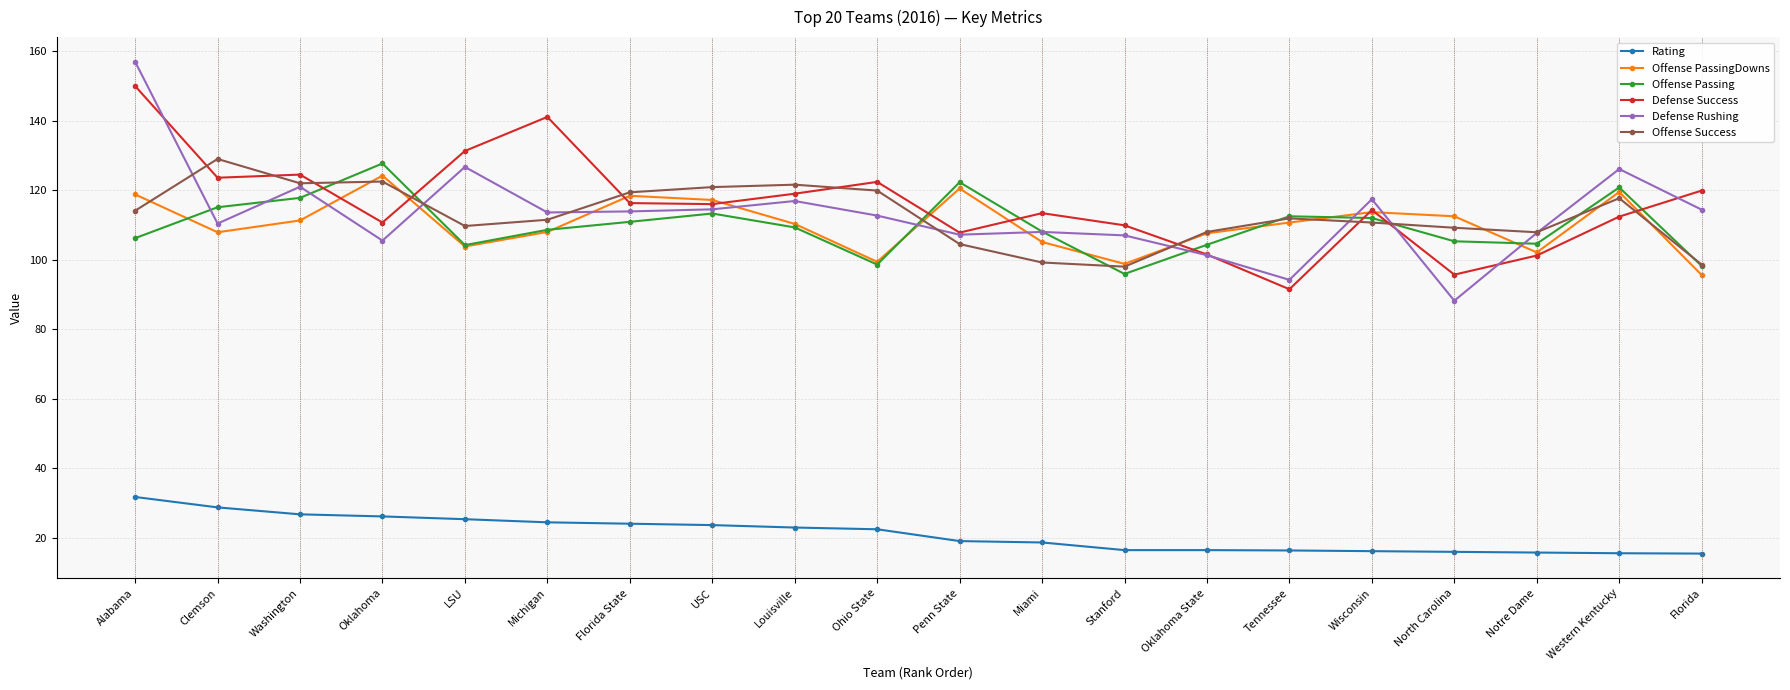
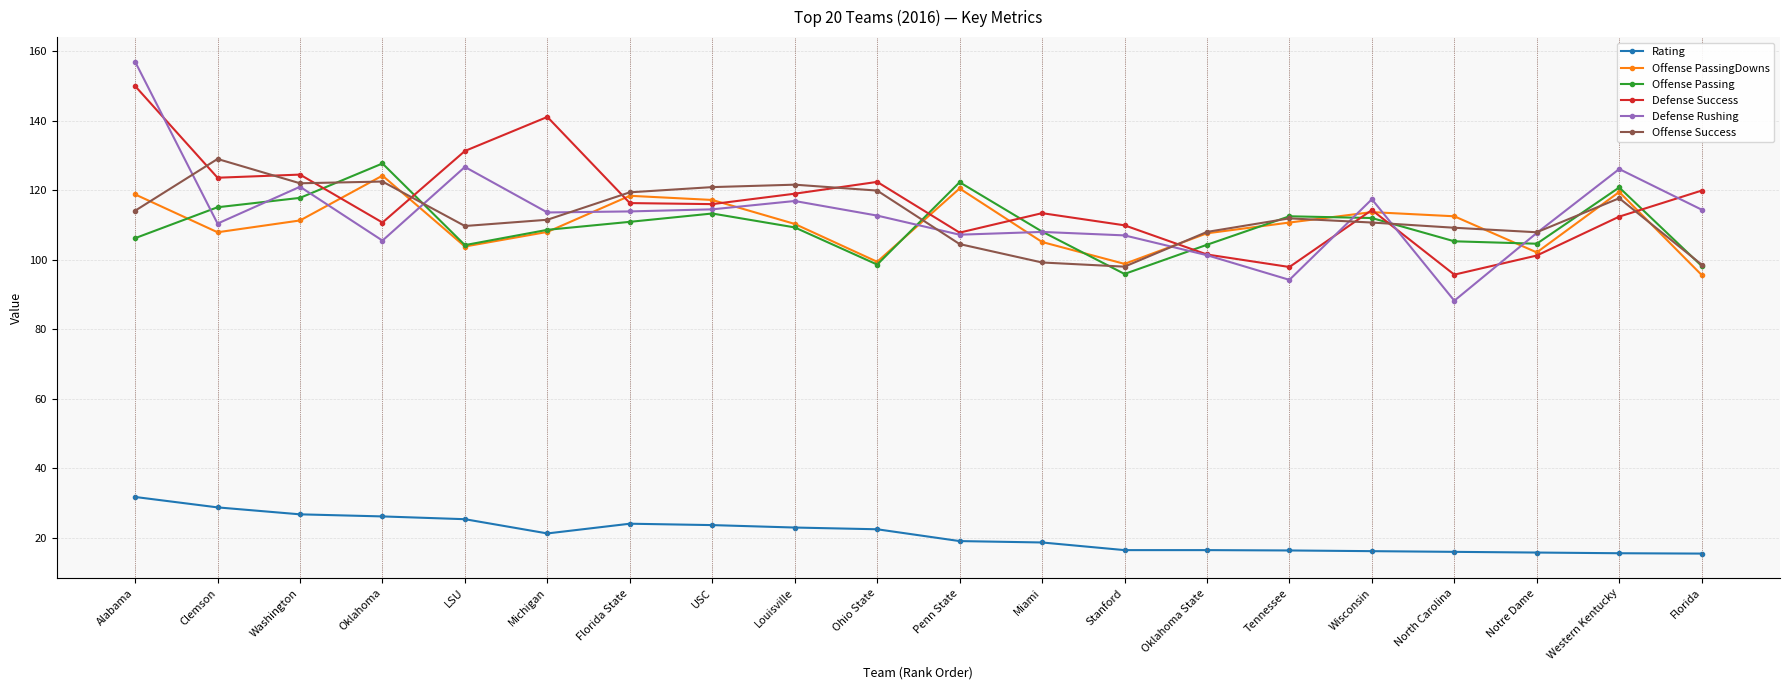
Rating, Michigan: 24 -> 21
Defense Success, Tennessee: 92 -> 98
